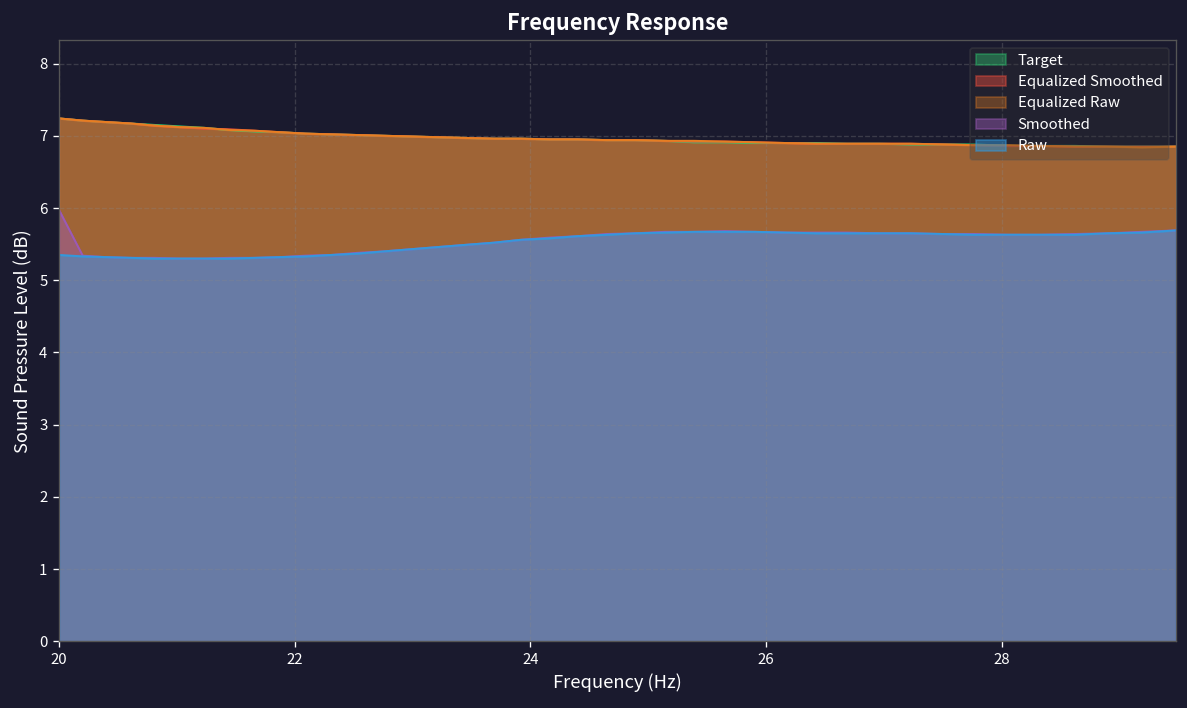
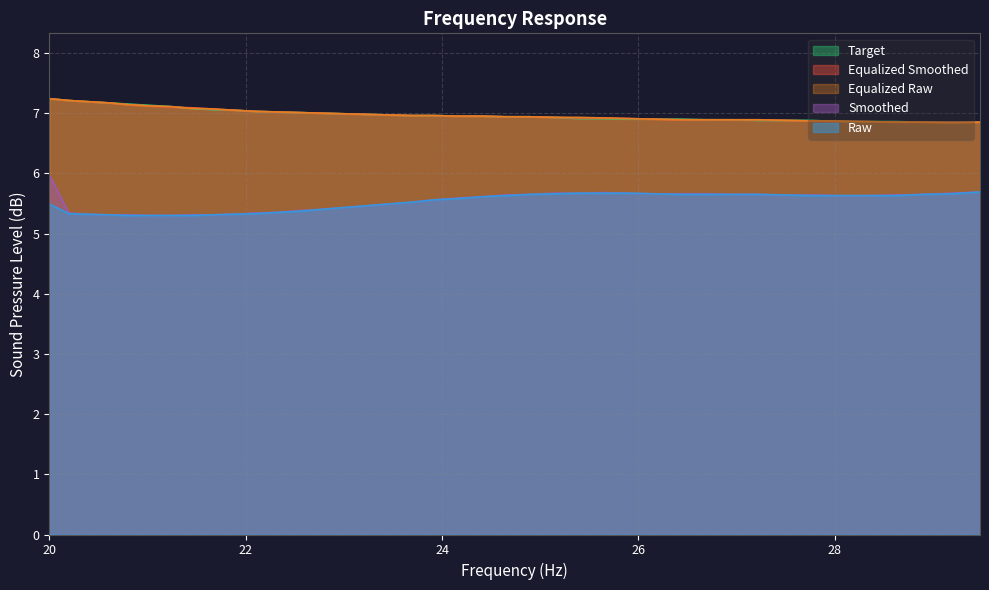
Raw, 20: 5.4 -> 5.5
